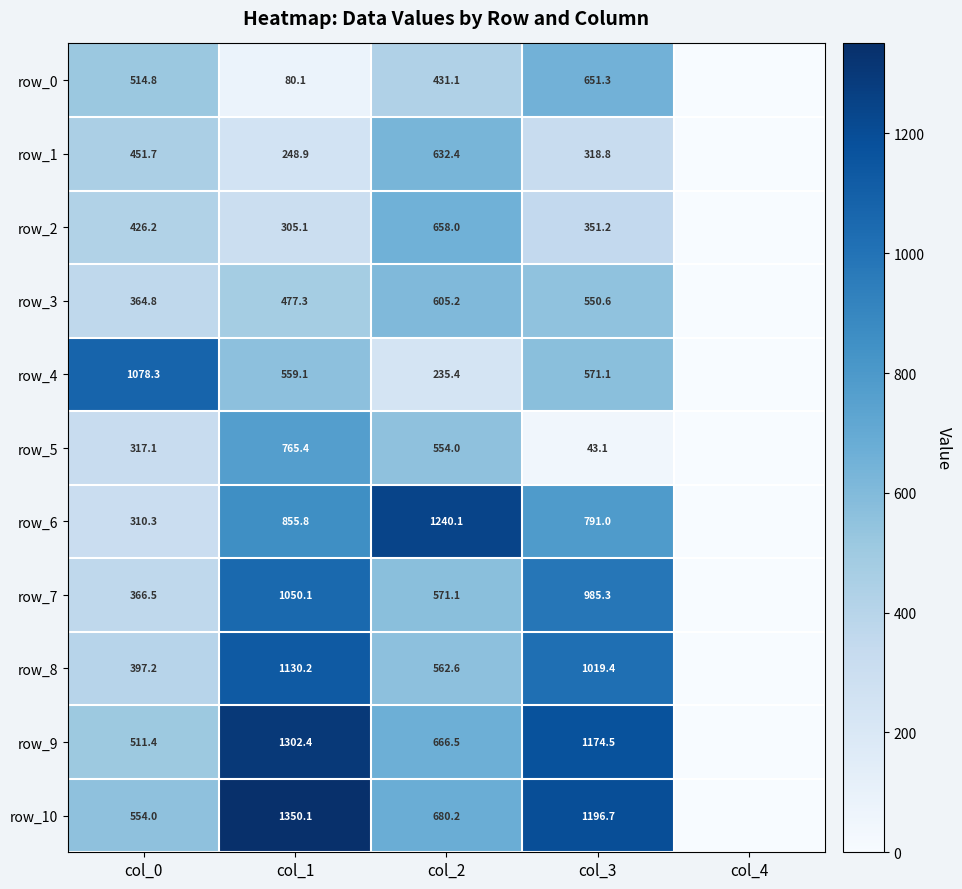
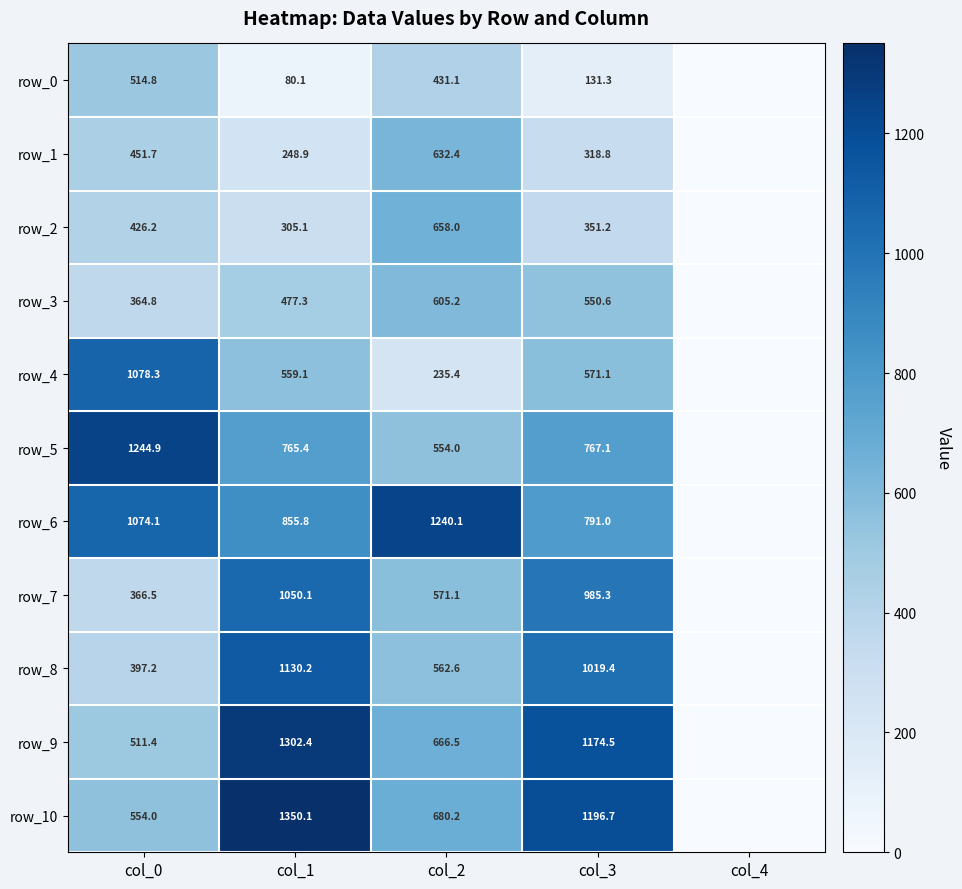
row_0, col_3: 651.3 -> 131.3
row_5, col_0: 317.1 -> 1244.9
row_5, col_3: 43.1 -> 767.1
row_6, col_0: 310.3 -> 1074.1
